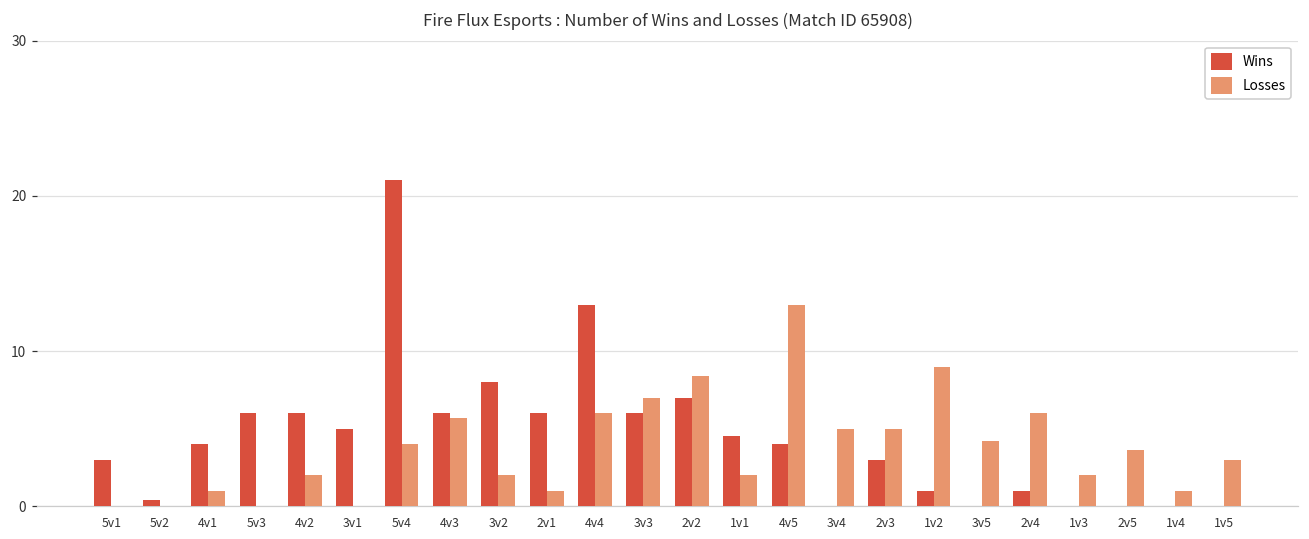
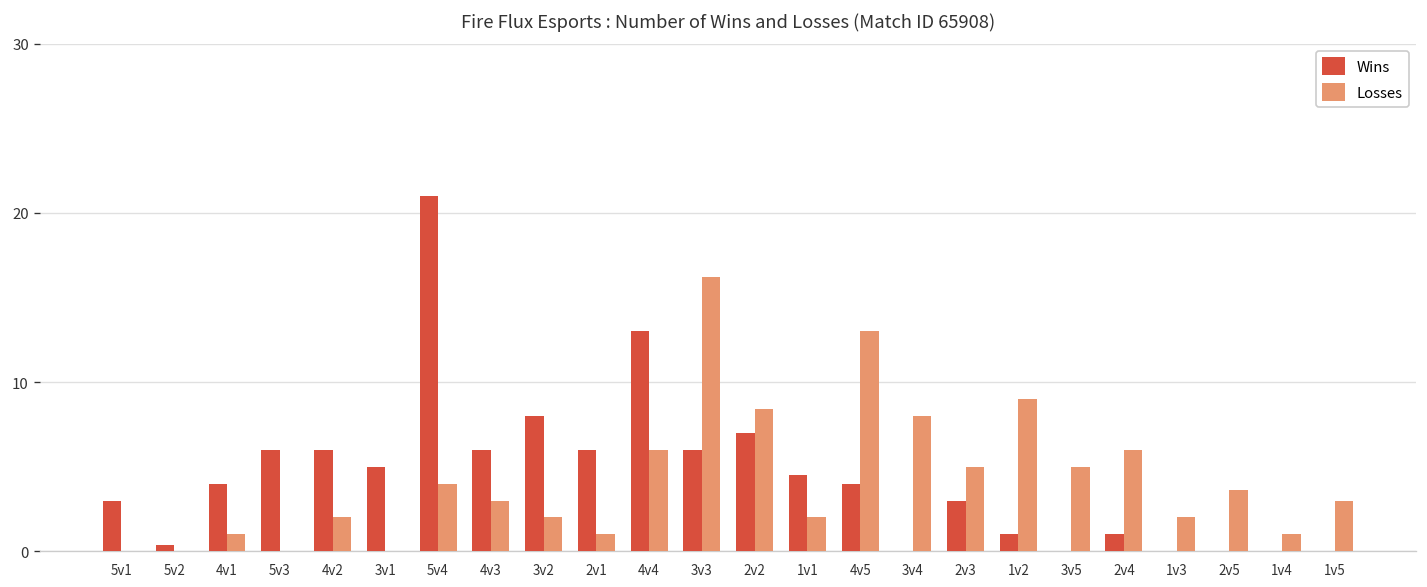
Losses, 4v3: 5.7 -> 3.0
Losses, 3v3: 7.0 -> 16.2
Losses, 3v4: 5 -> 8
Losses, 3v5: 4.2 -> 5.0
